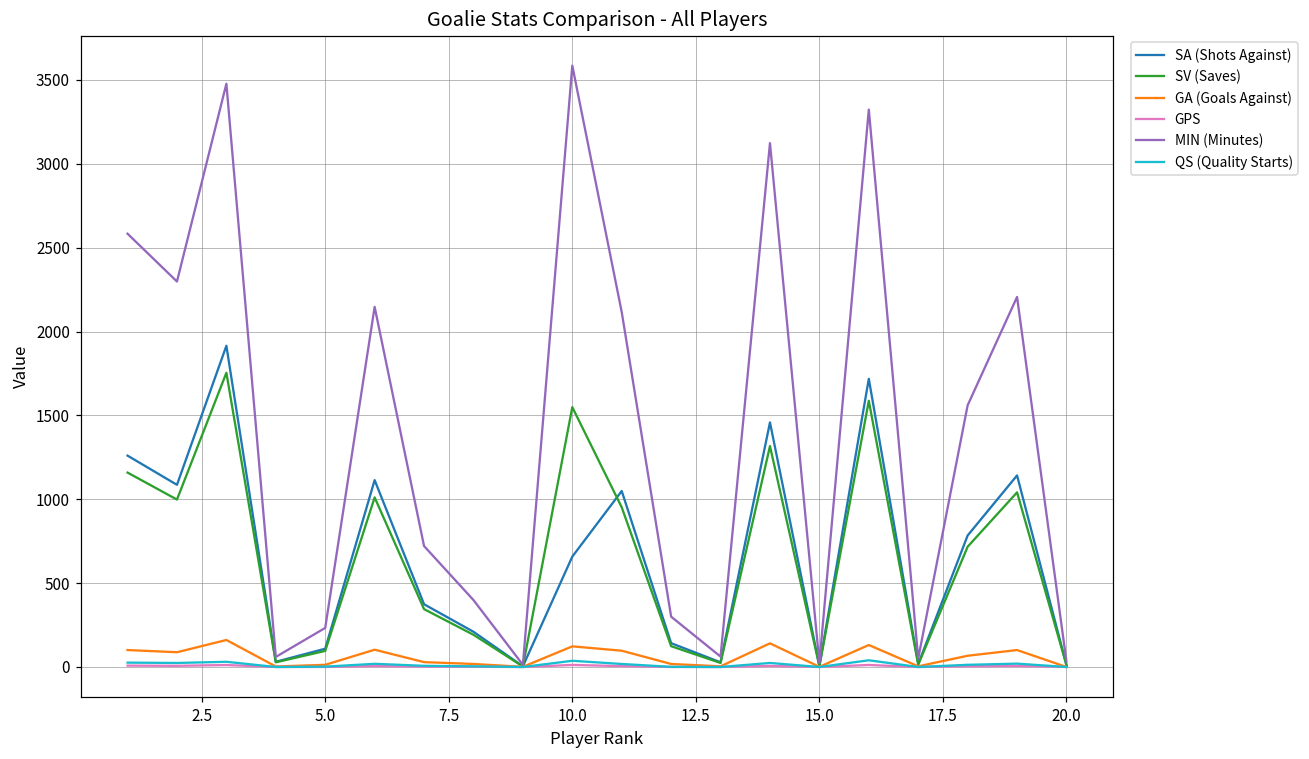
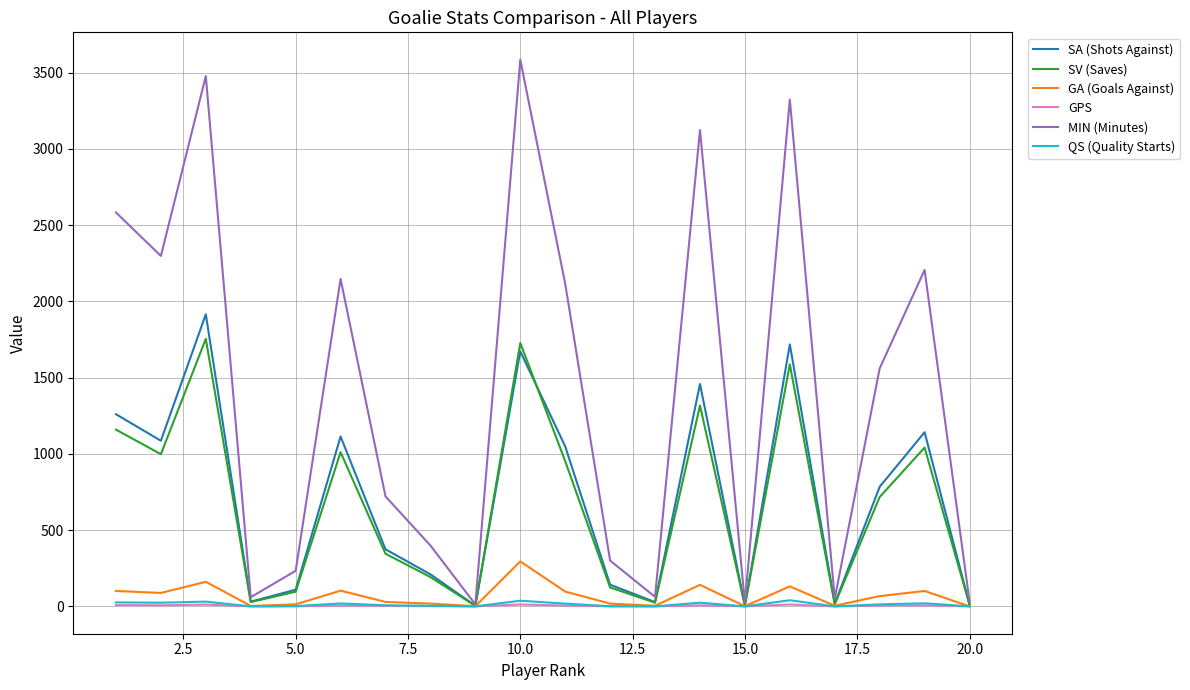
SA (Shots Against), 10.0: 660 -> 1670
SV (Saves), 10.0: 1550 -> 1730
GA (Goals Against), 10.0: 120 -> 300
